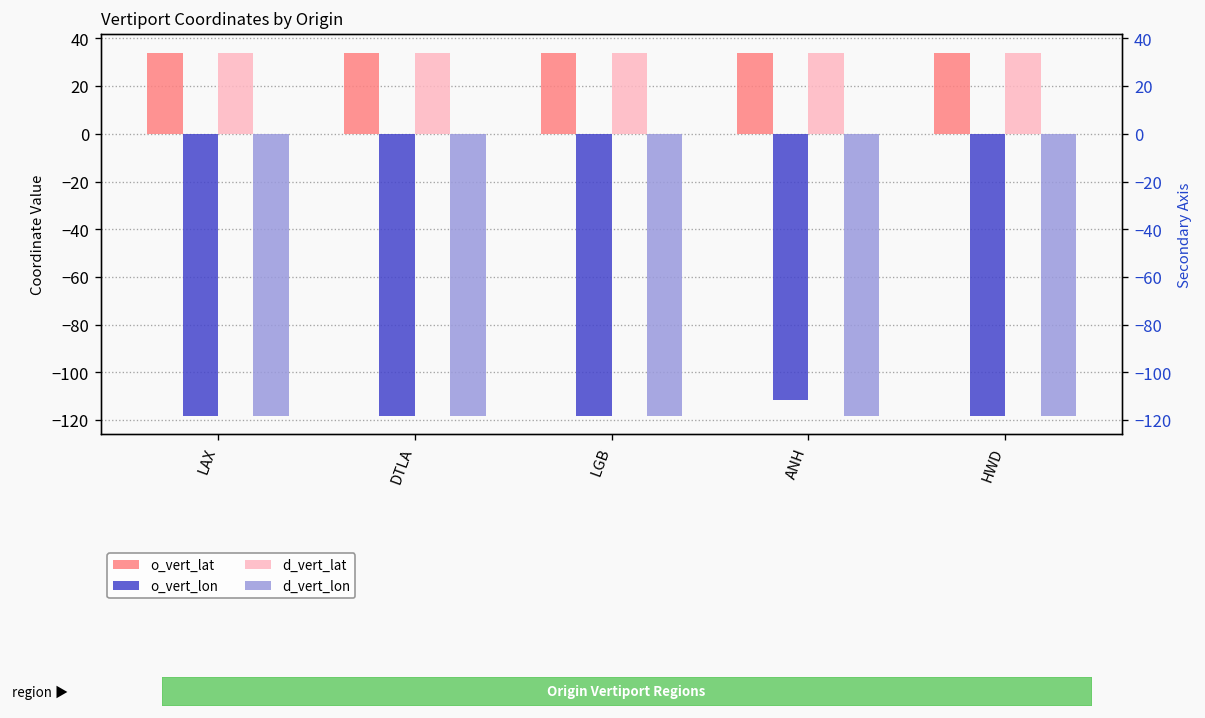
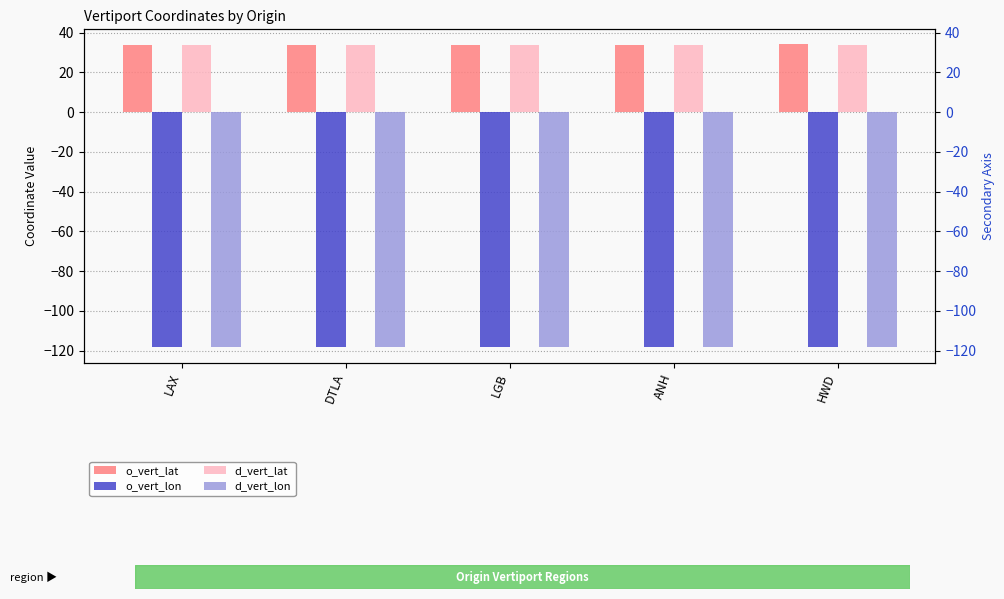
o_vert_lon, ANH: -112 -> -118
